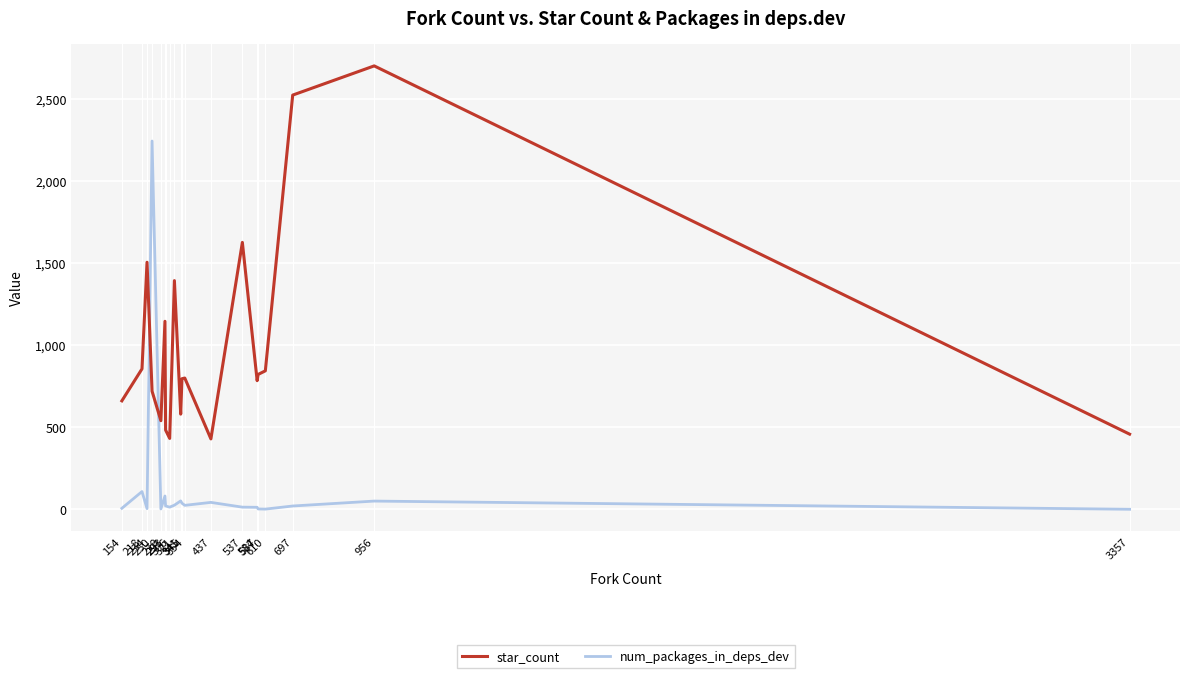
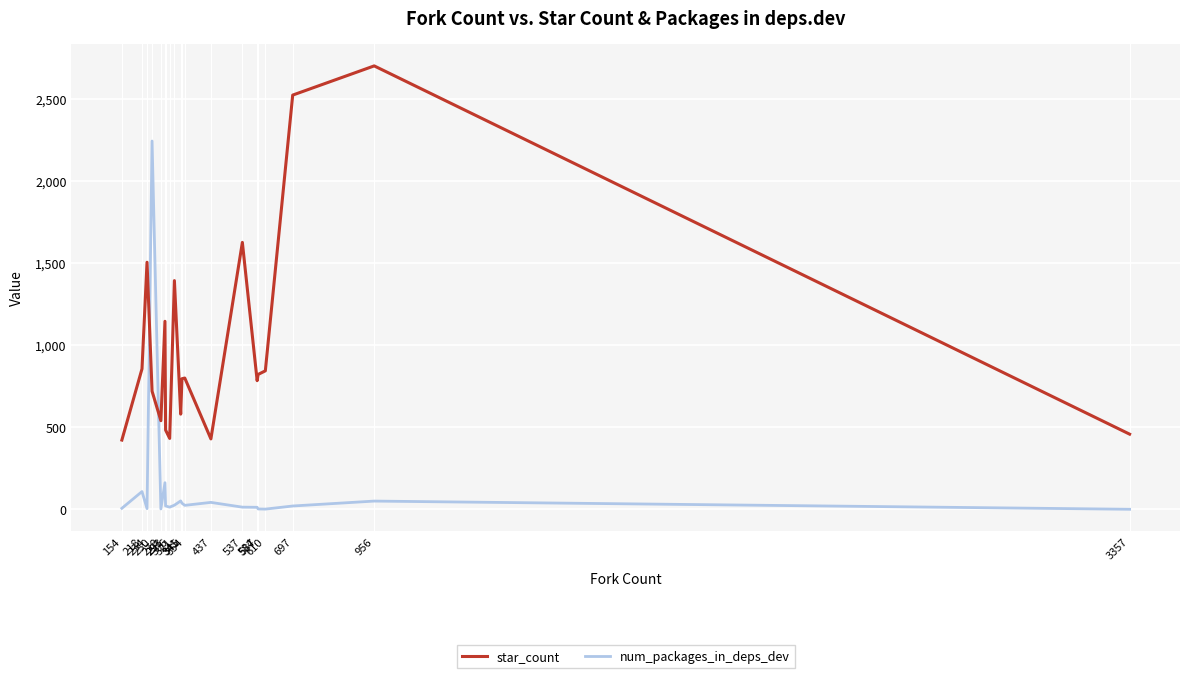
star_count, 154: 660 -> 420
num_packages_in_deps_dev, 291: 80 -> 160
